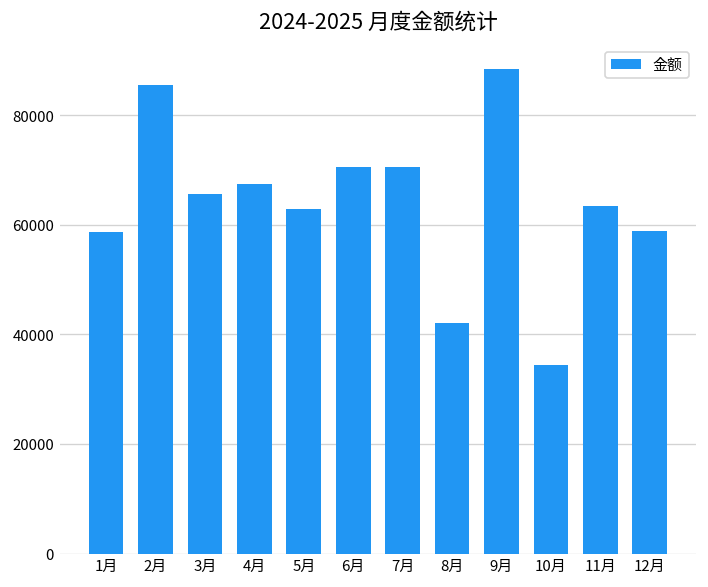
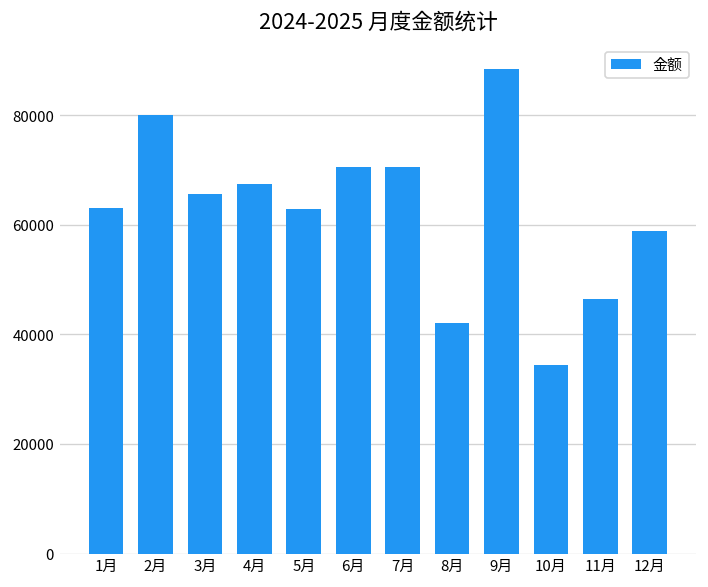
1月: 59000 -> 63000
2月: 86000 -> 80000
11月: 64000 -> 47000
